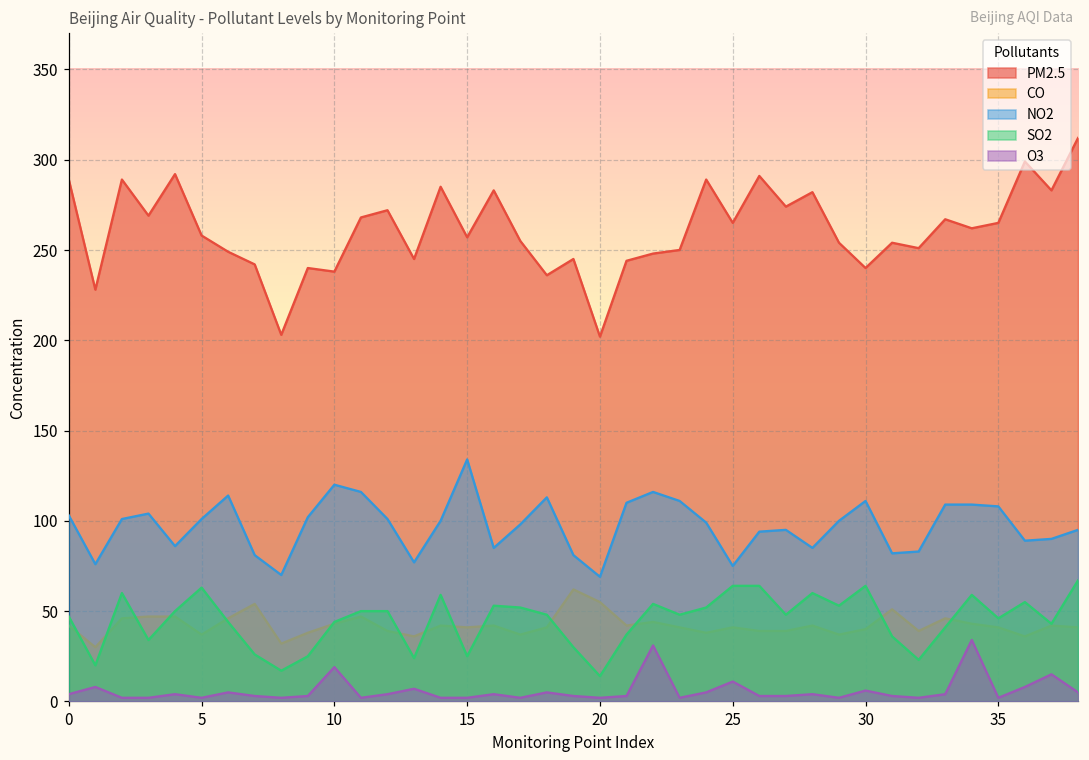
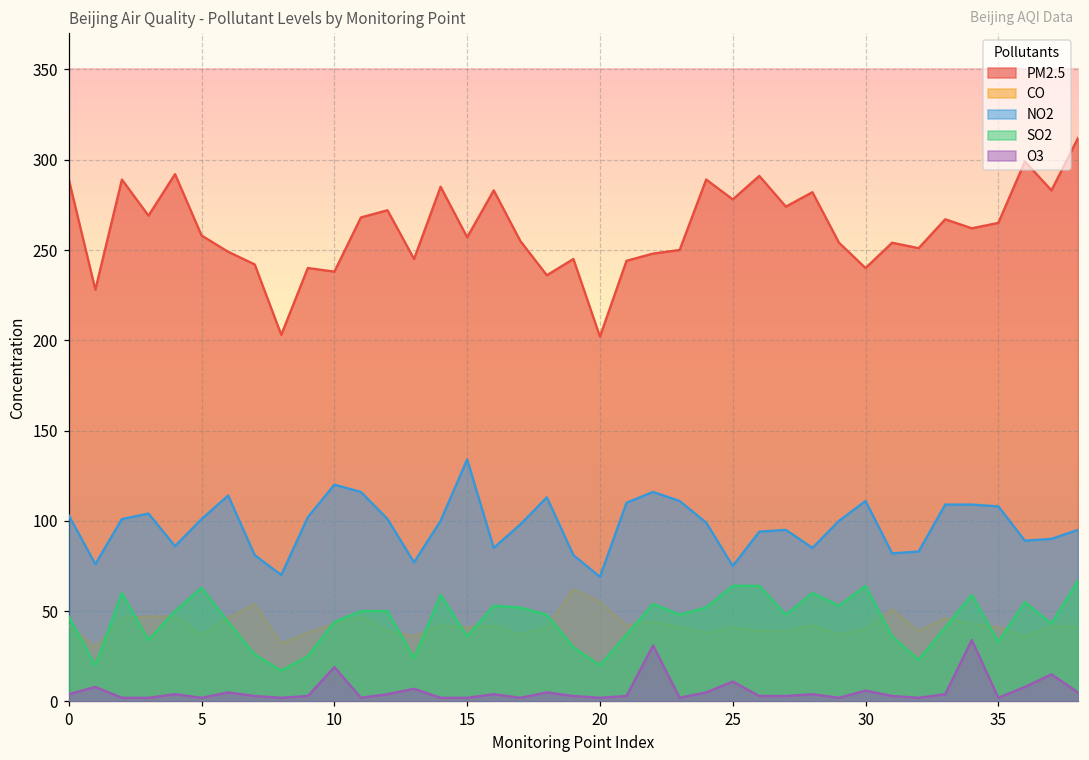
SO2, 15: 25 -> 36
SO2, 20: 14 -> 20
PM2.5, 25: 265 -> 278
SO2, 35: 46 -> 33
